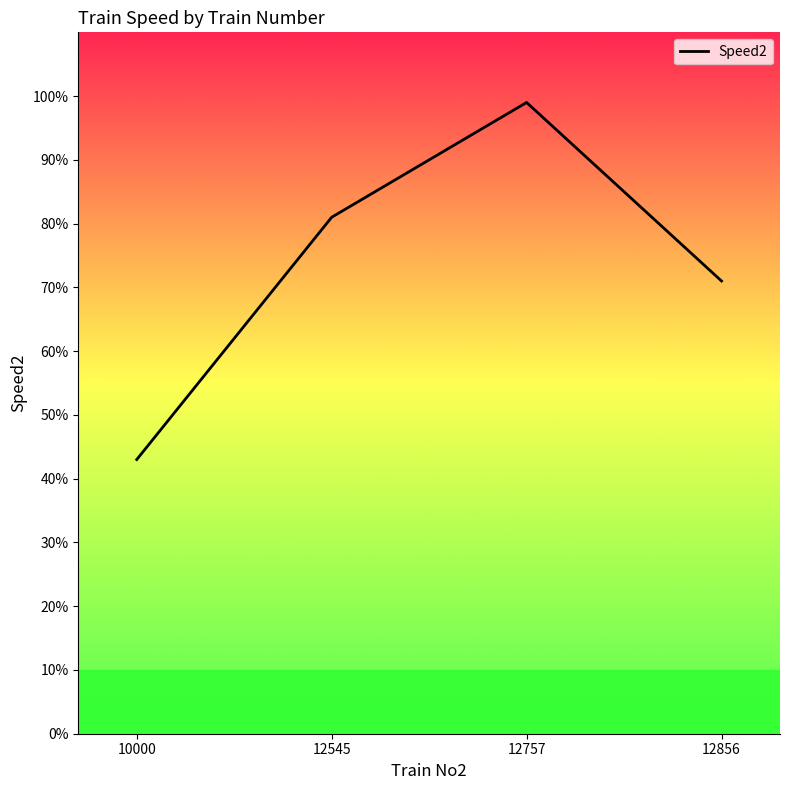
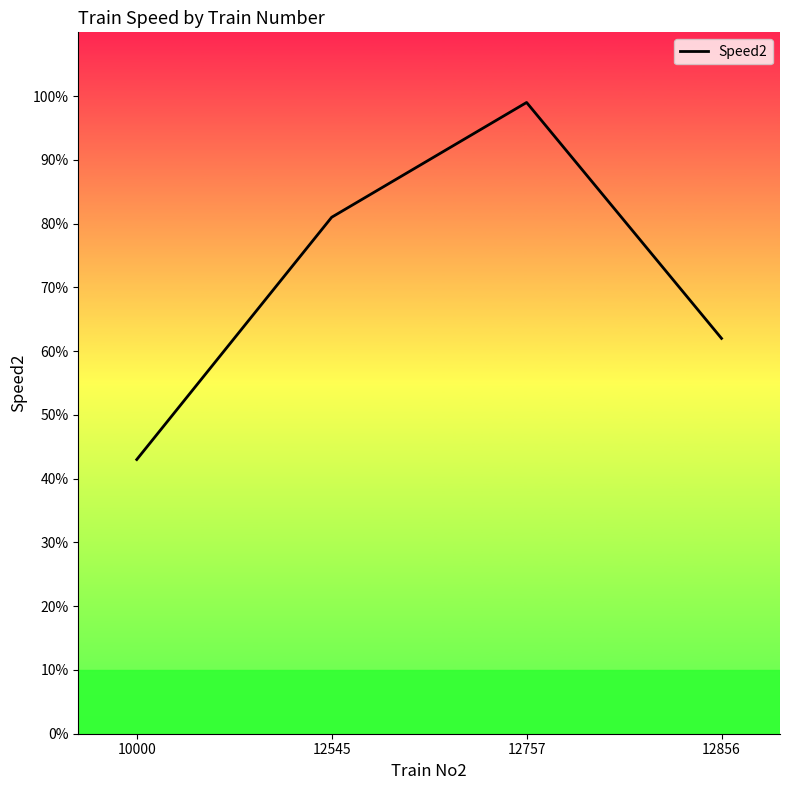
12856: 71% -> 62%
